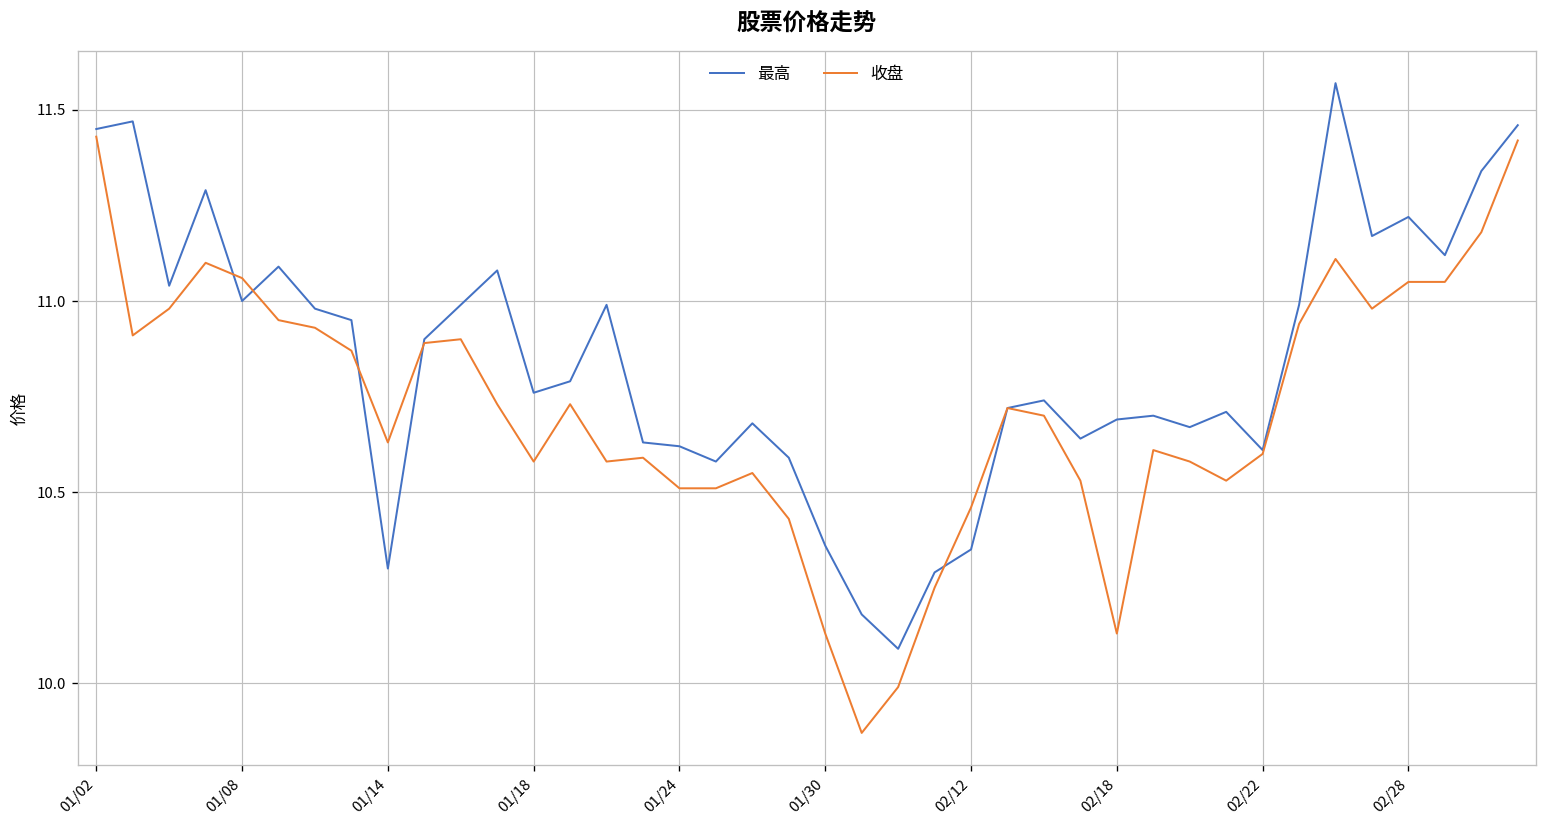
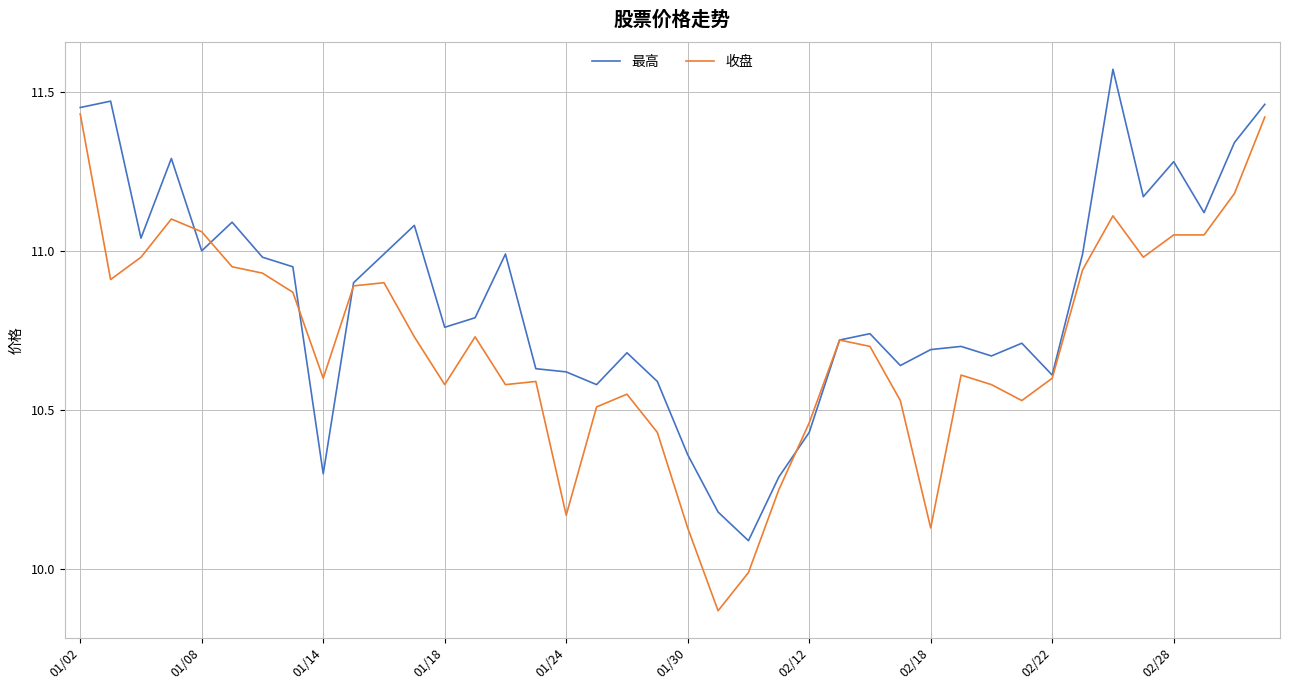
收盘, 01/14: 10.63 -> 10.60
收盘, 01/24: 10.51 -> 10.17
最高, 02/12: 10.35 -> 10.43
最高, 02/28: 11.22 -> 11.28
